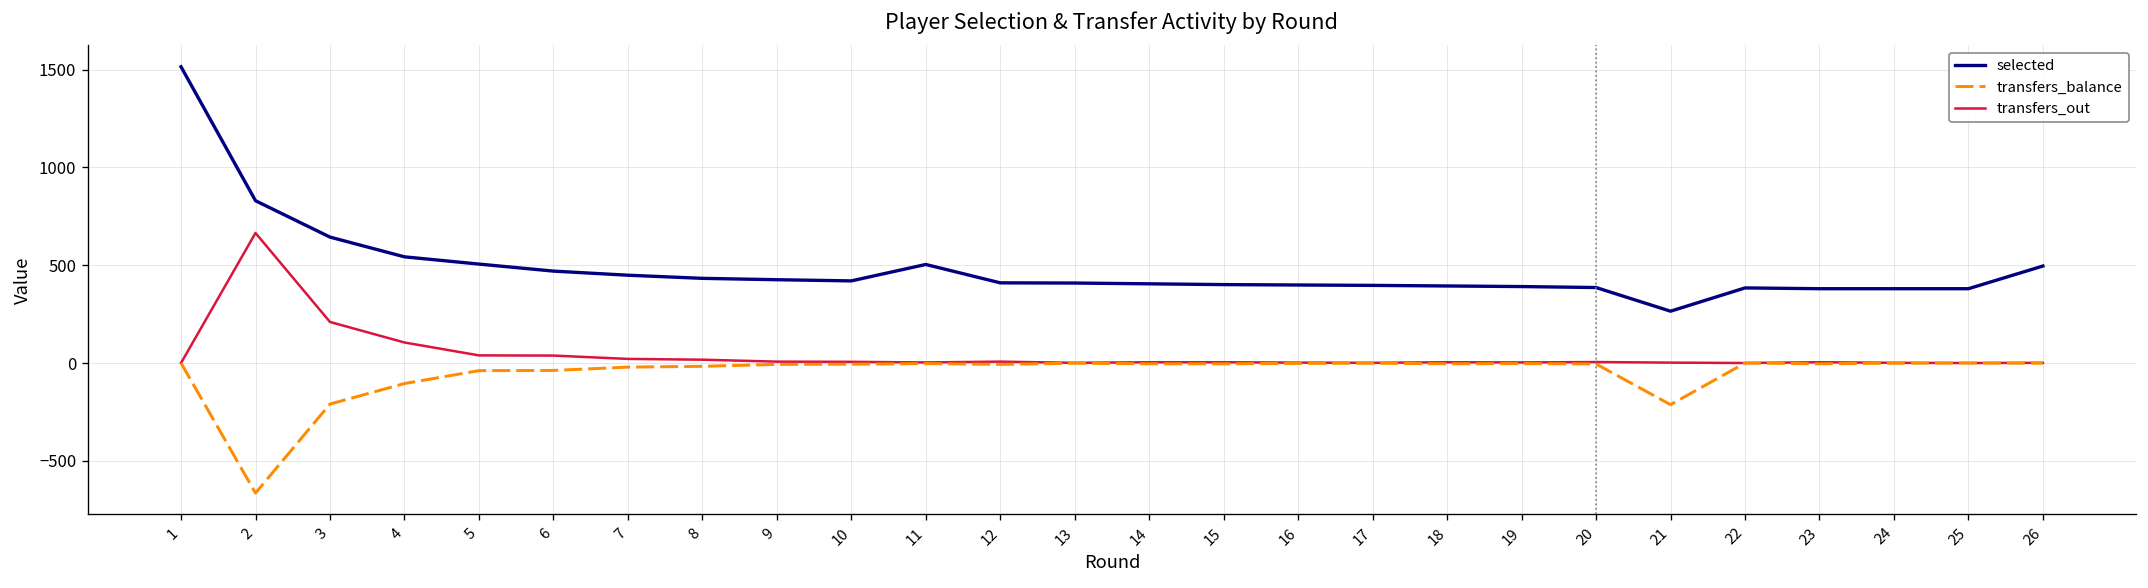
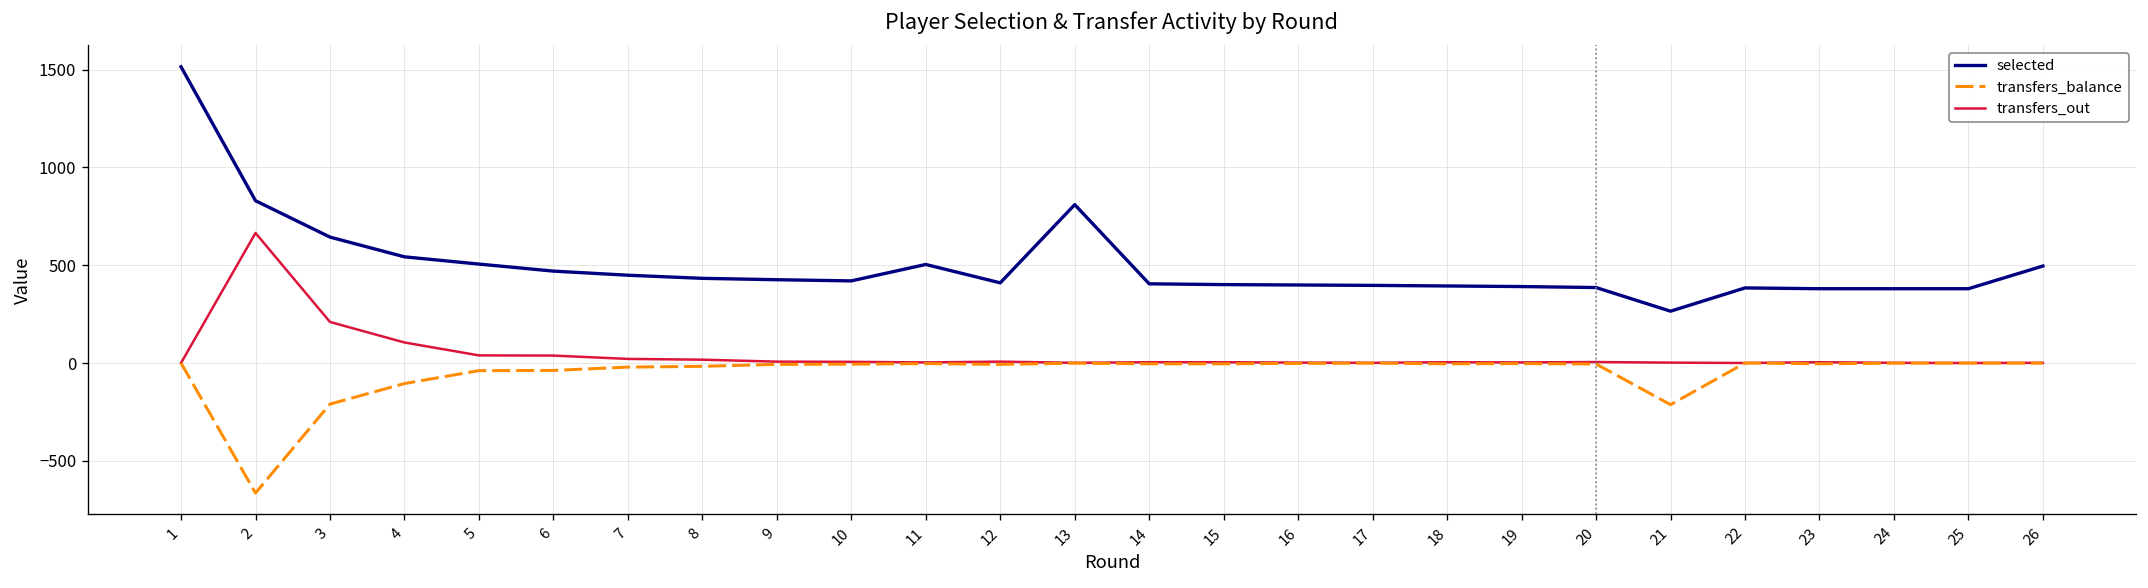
selected, 13: 410 -> 810
